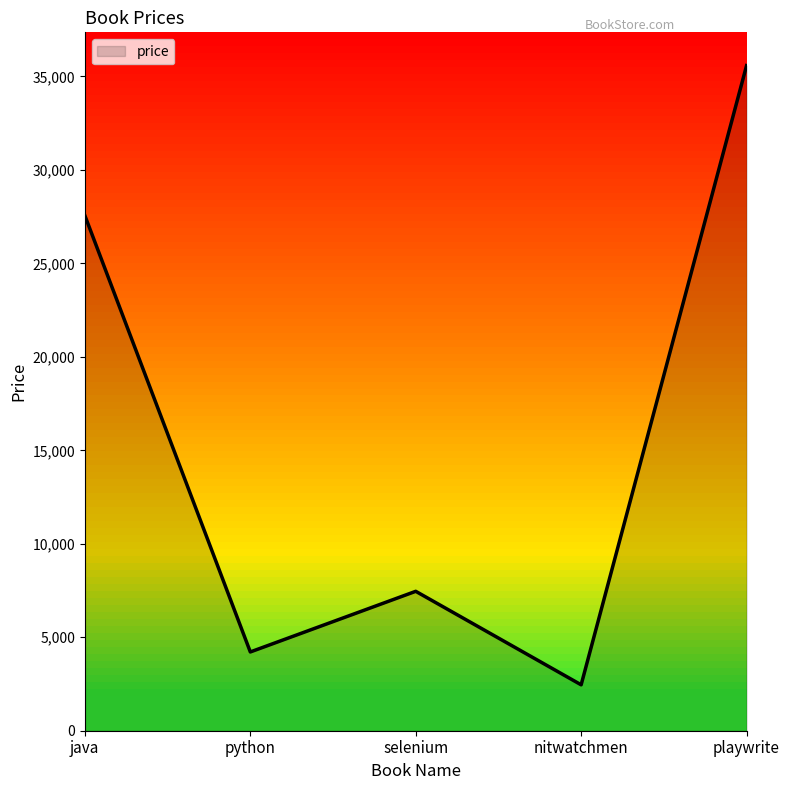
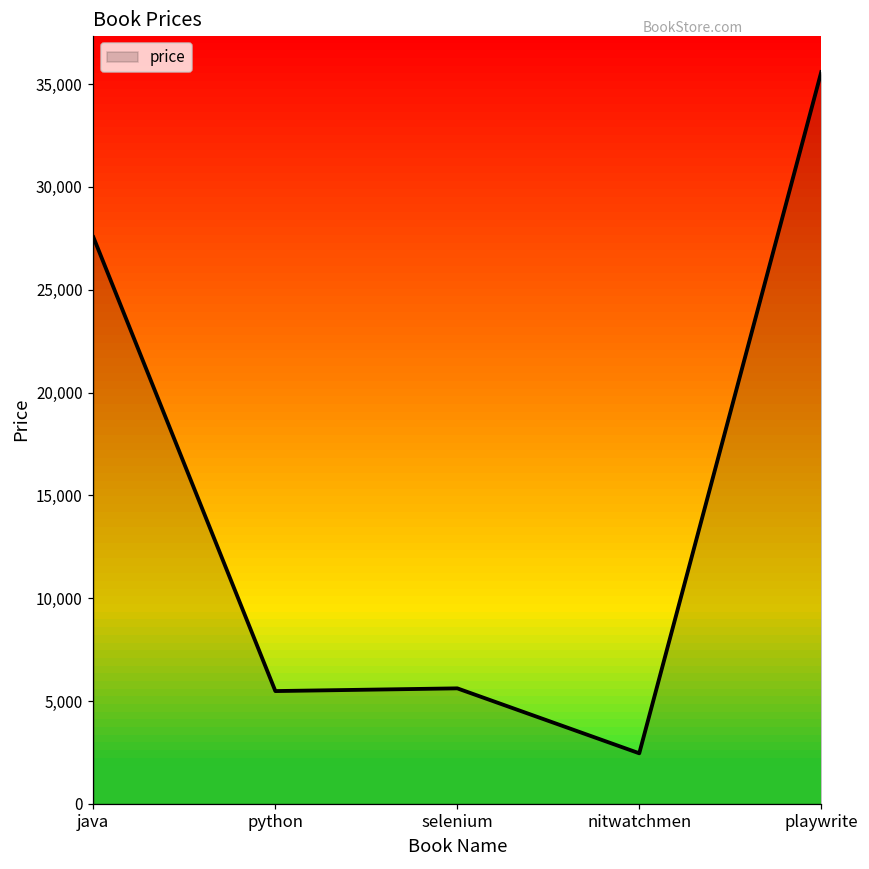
python: 4,200 -> 5,500
selenium: 7,500 -> 5,600
